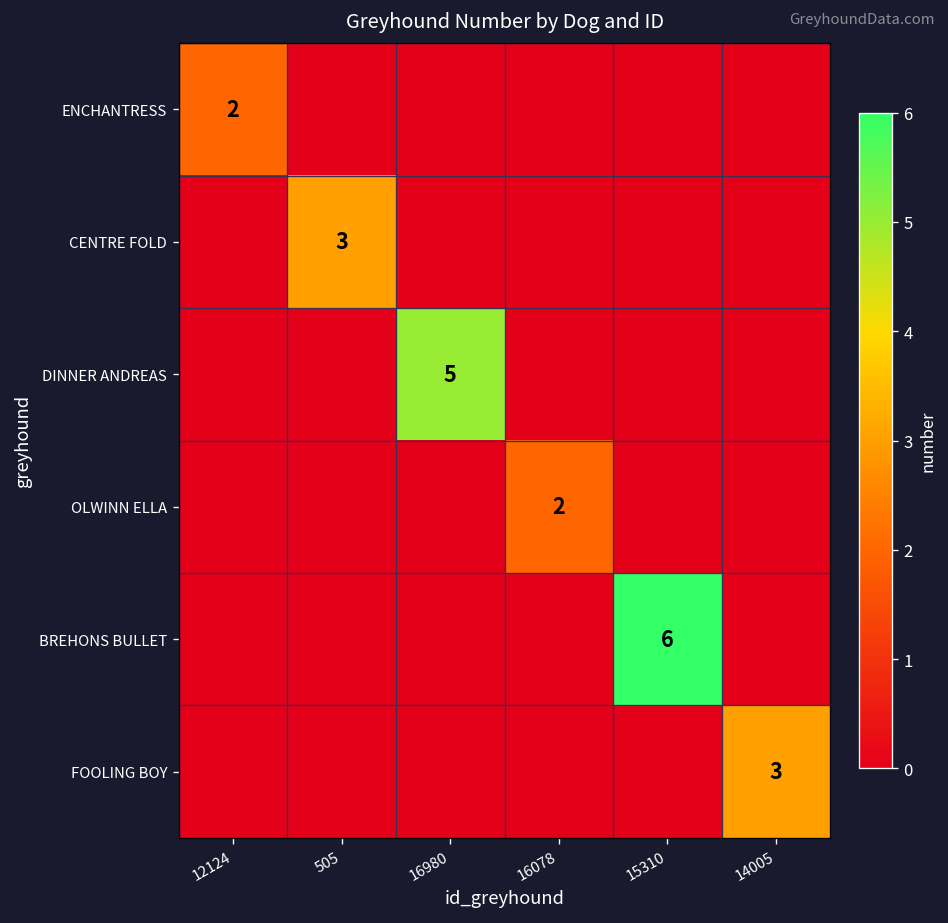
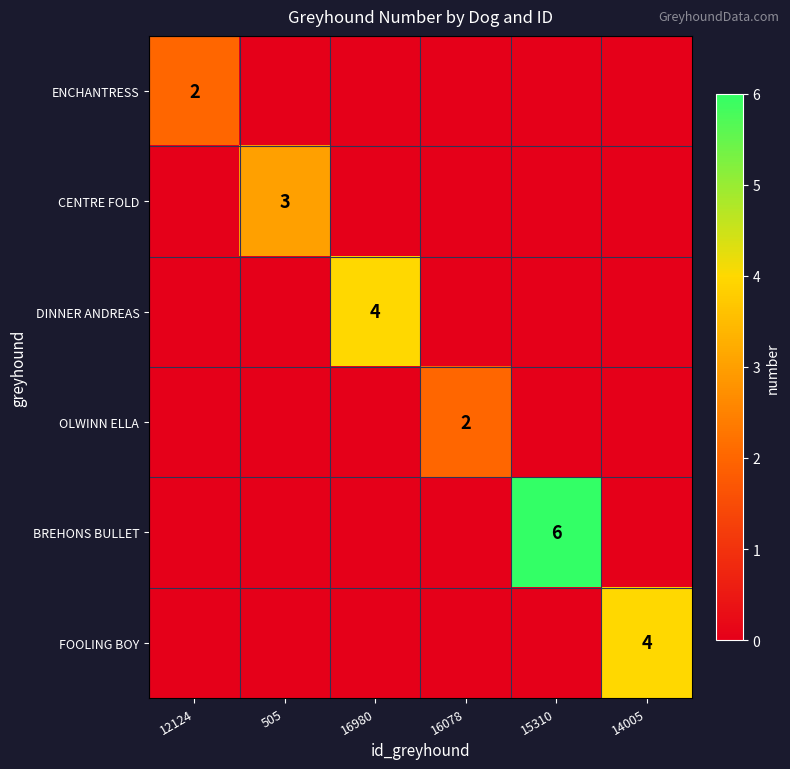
DINNER ANDREAS, 16980: 5 -> 4
FOOLING BOY, 14005: 3 -> 4
